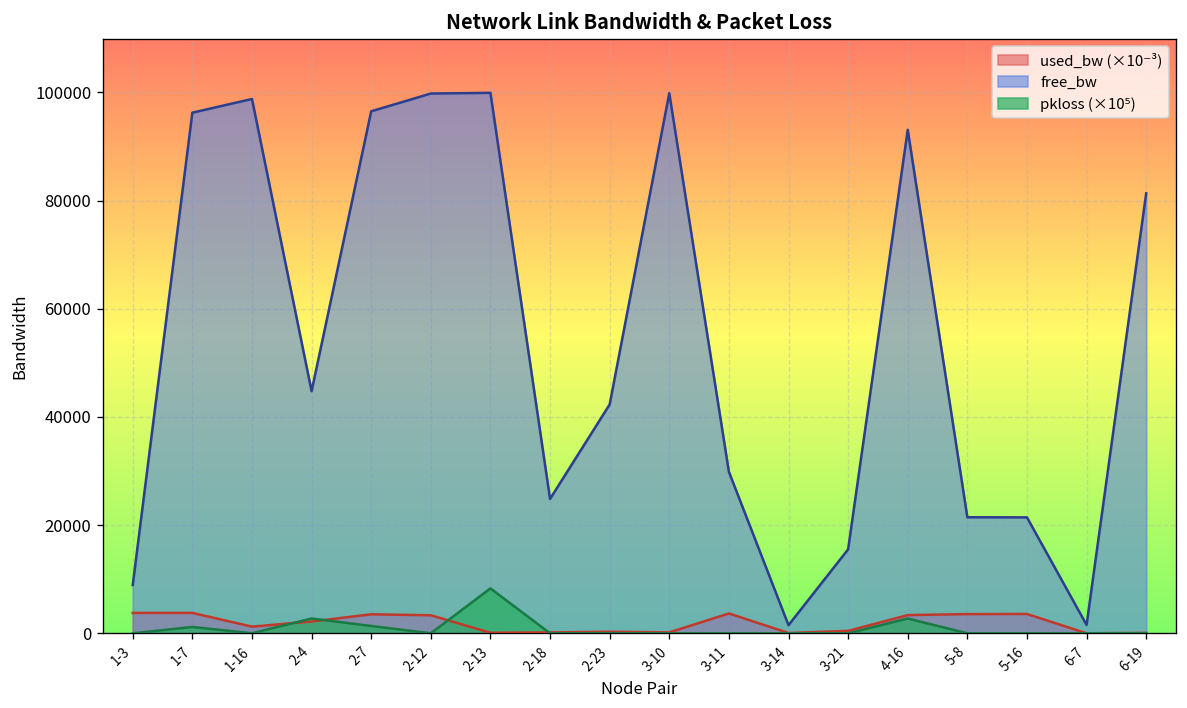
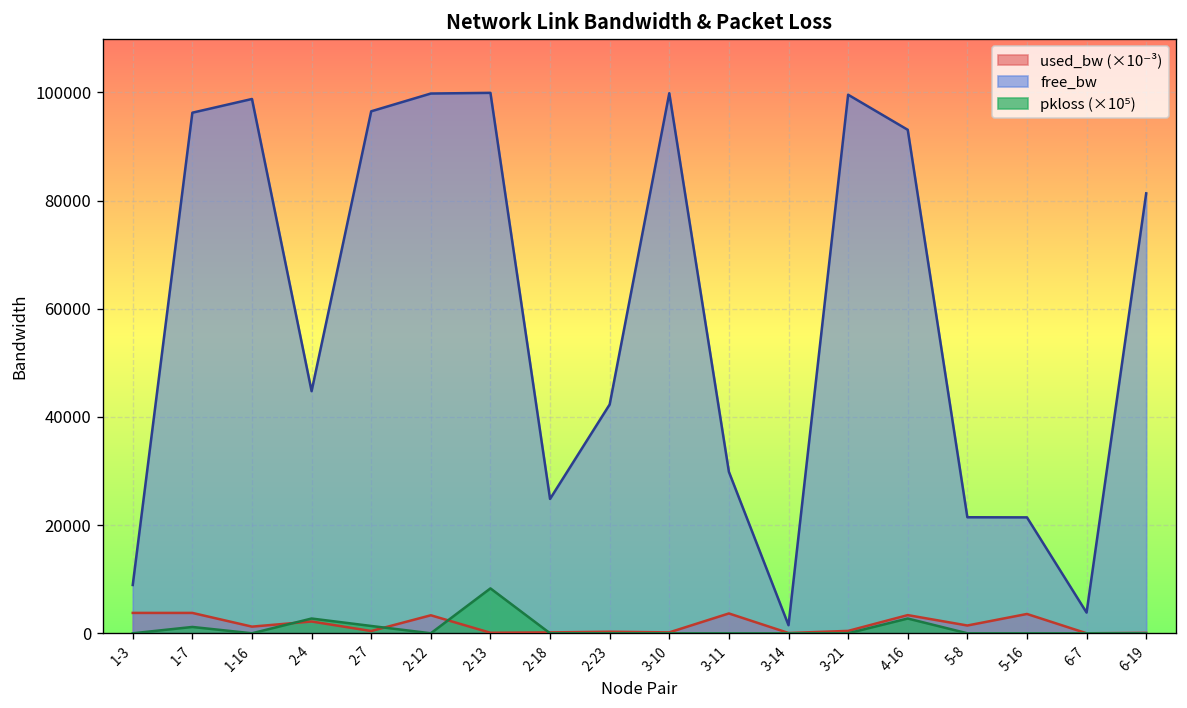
used_bw (×10⁻³), 2-7: 4000 -> 0
free_bw, 3-21: 16000 -> 100000
used_bw (×10⁻³), 5-8: 4000 -> 1000
free_bw, 6-7: 2000 -> 4000
